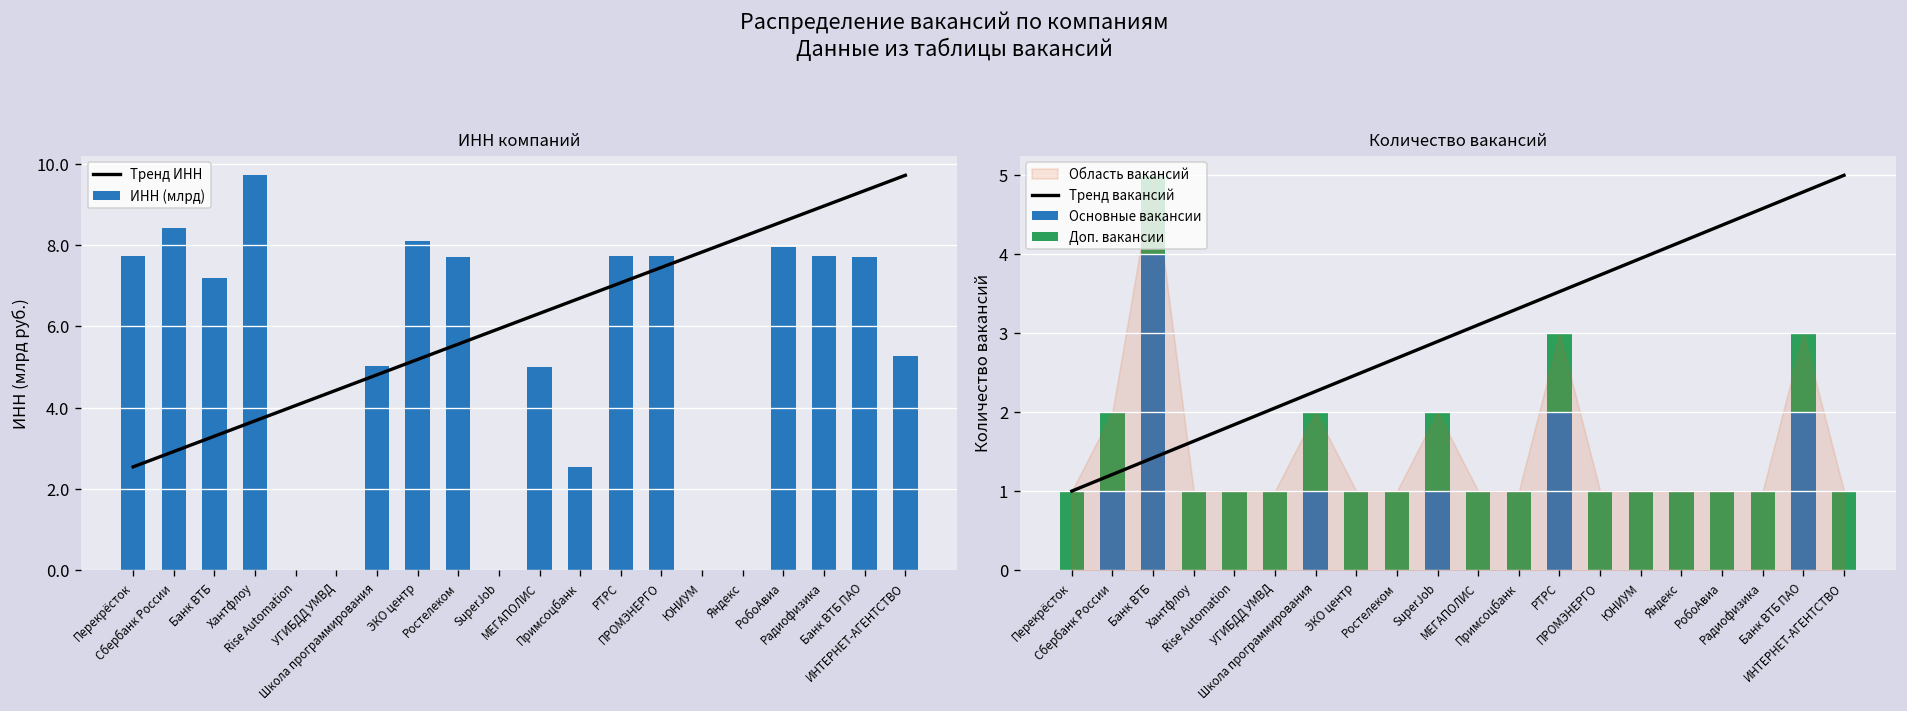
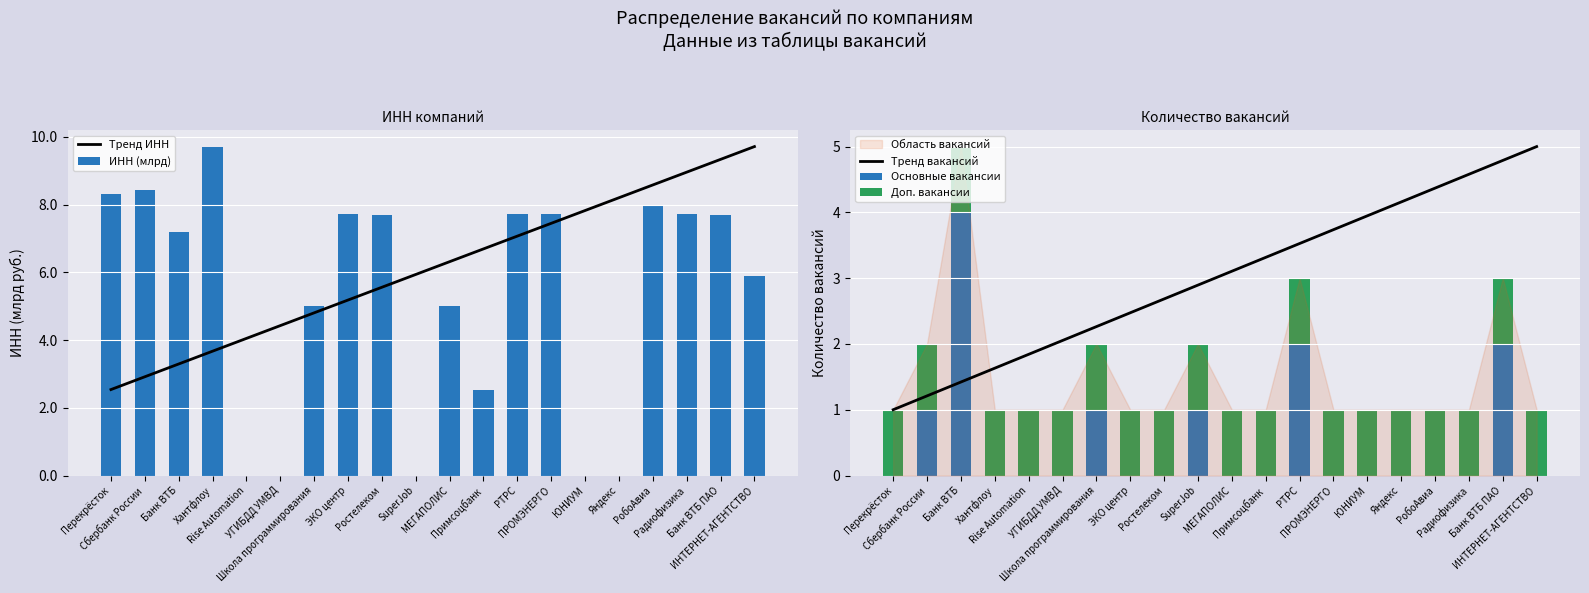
ИНН компаний, ИНН (млрд), Перекрёсток: 7.7 -> 8.3
ИНН компаний, ИНН (млрд), ЭКО центр: 8.1 -> 7.7
ИНН компаний, ИНН (млрд), ИНТЕРНЕТ-АГЕНТСТВО: 5.3 -> 5.9
